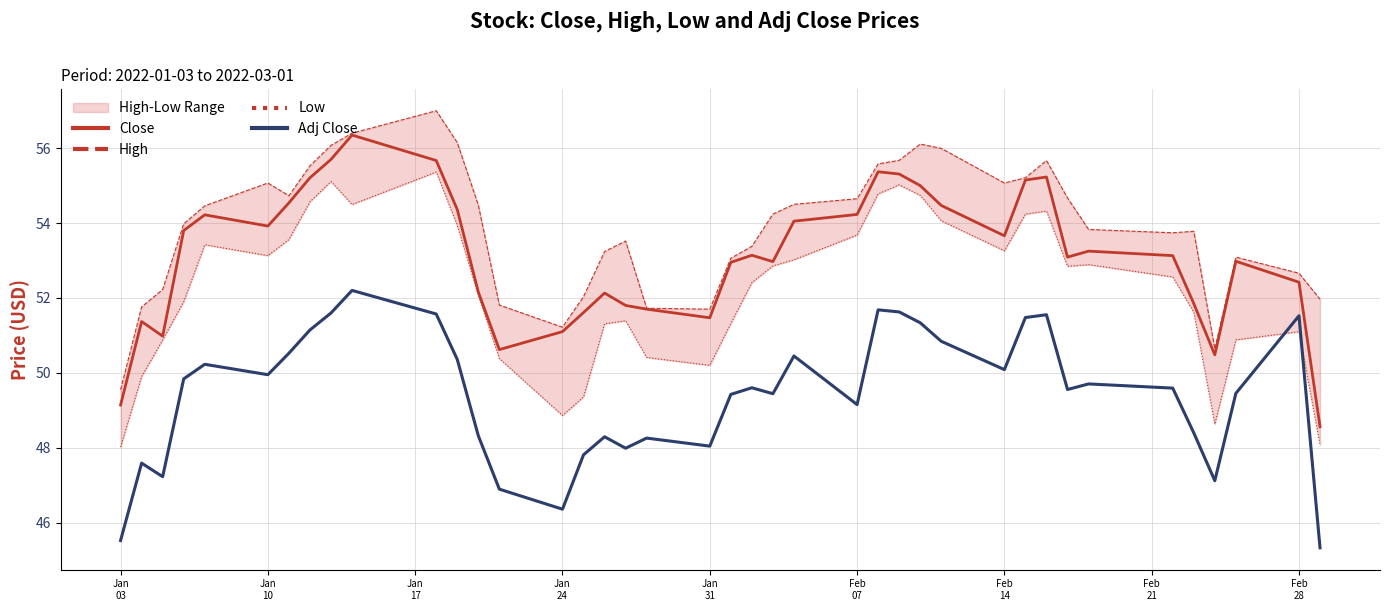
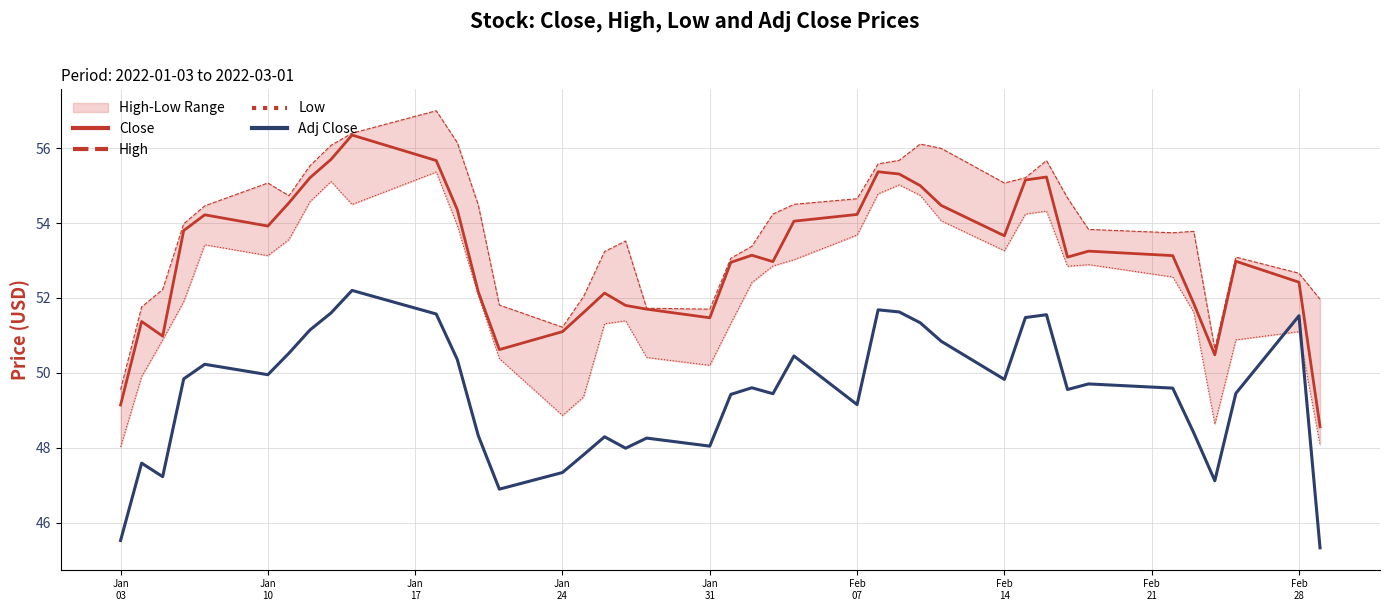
Adj Close, Jan 24: 46.4 -> 47.3
Adj Close, Feb 14: 50.1 -> 49.8
